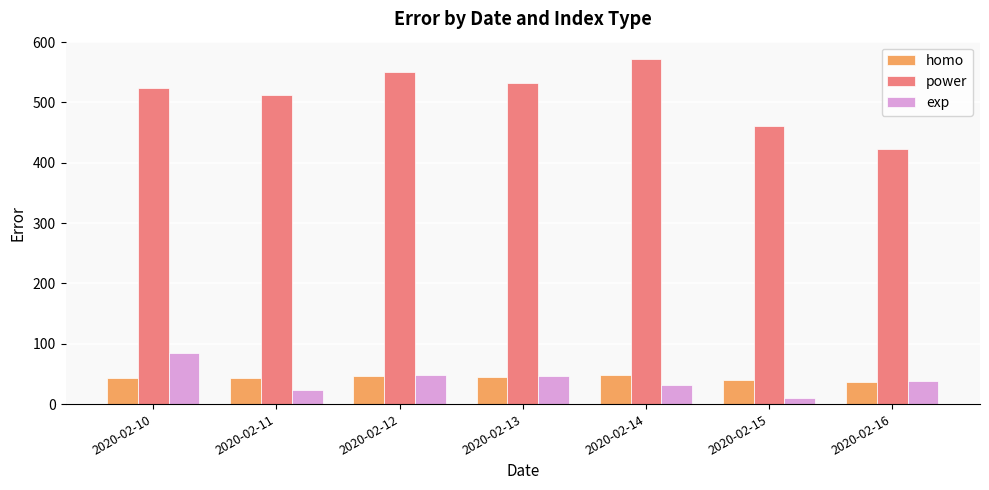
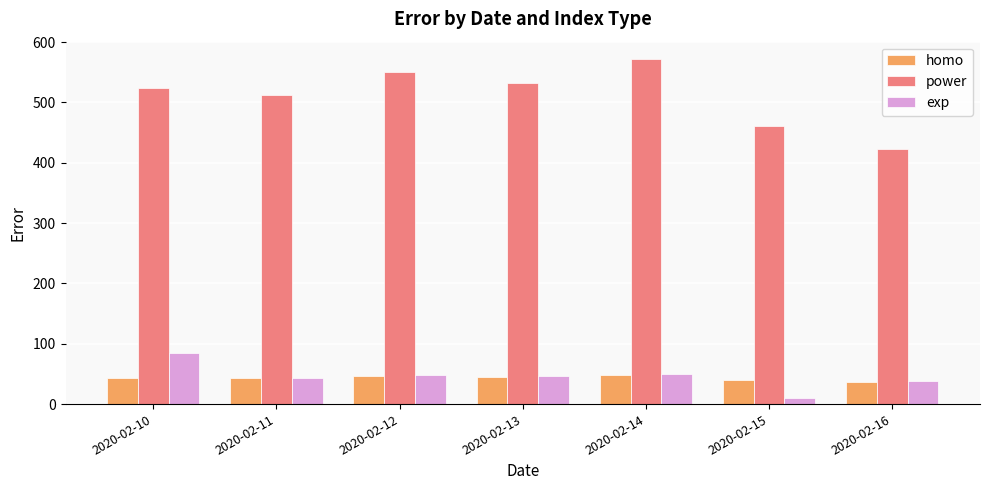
exp, 2020-02-11: 20 -> 40
exp, 2020-02-14: 30 -> 50
